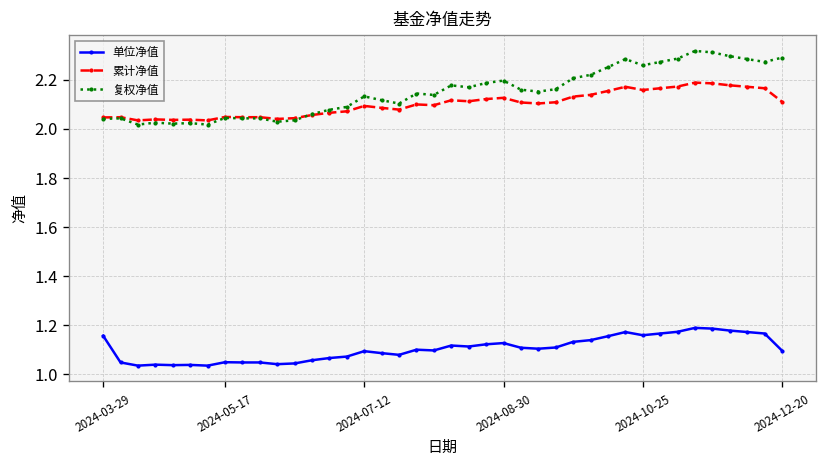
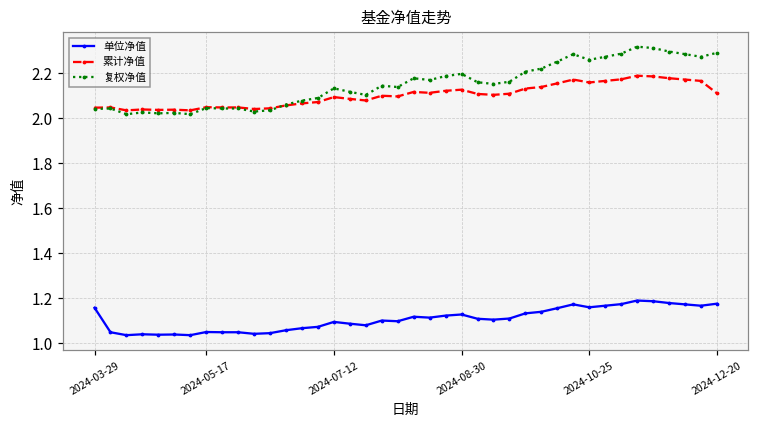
单位净值, 2024-12-20: 1.10 -> 1.18
